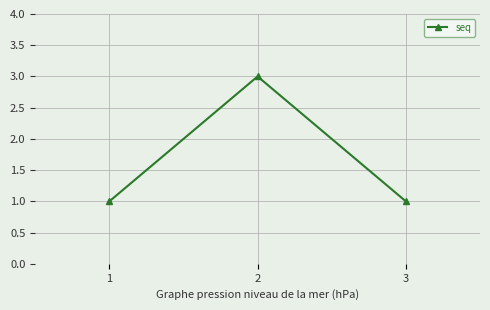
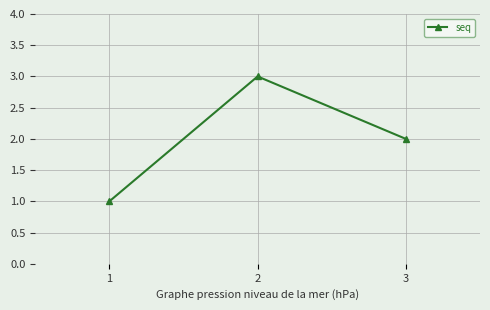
3: 1 -> 2
